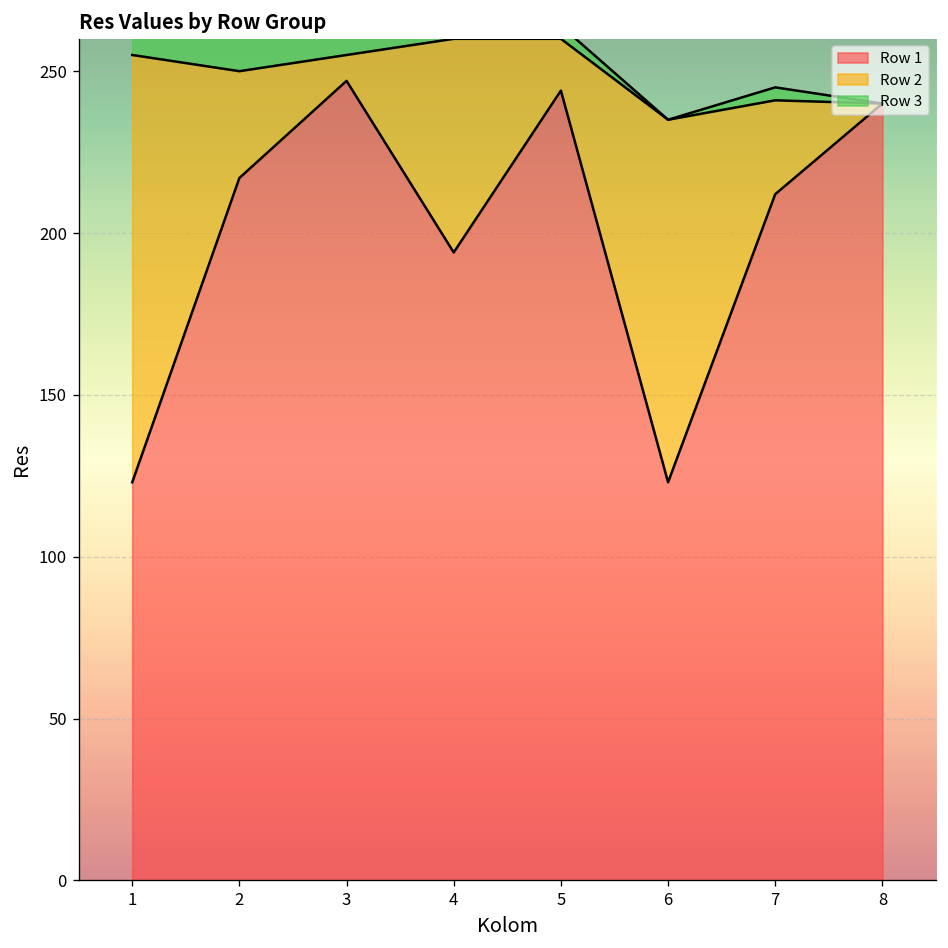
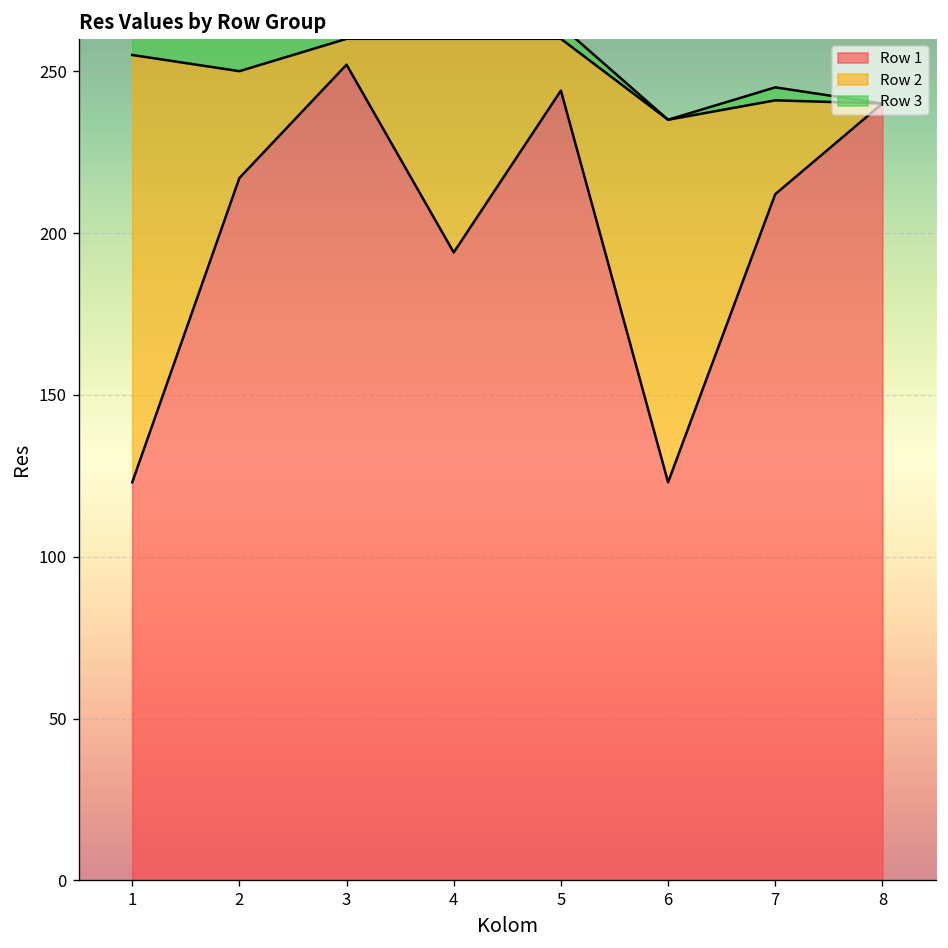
Row 1, 3: 247 -> 252
